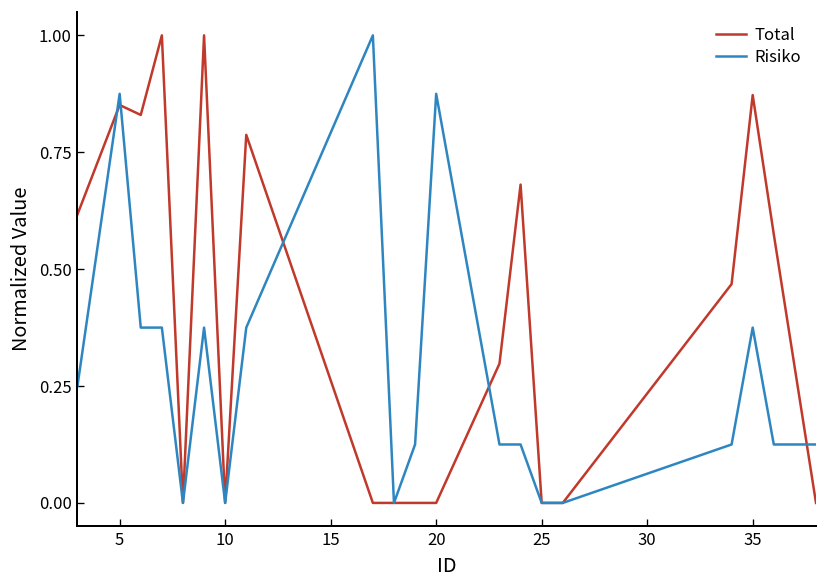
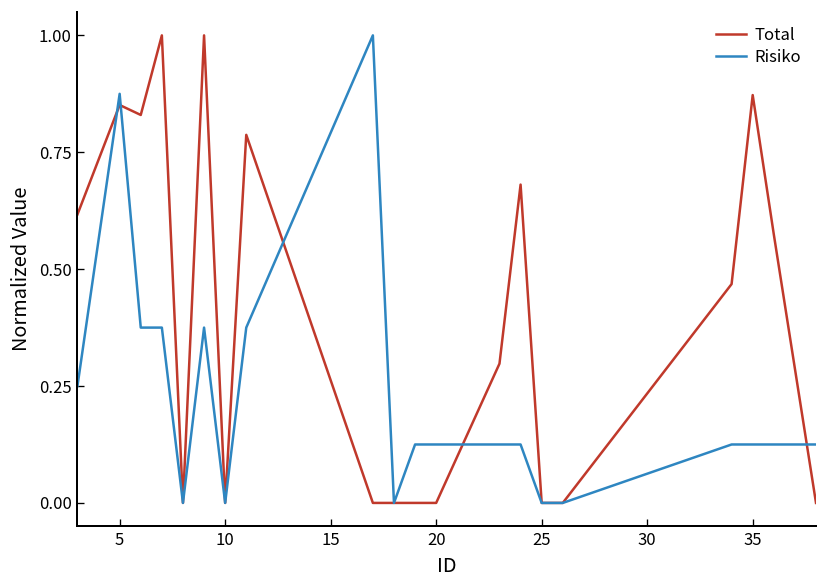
Risiko, 20: 0.88 -> 0.13
Risiko, 35: 0.38 -> 0.13
